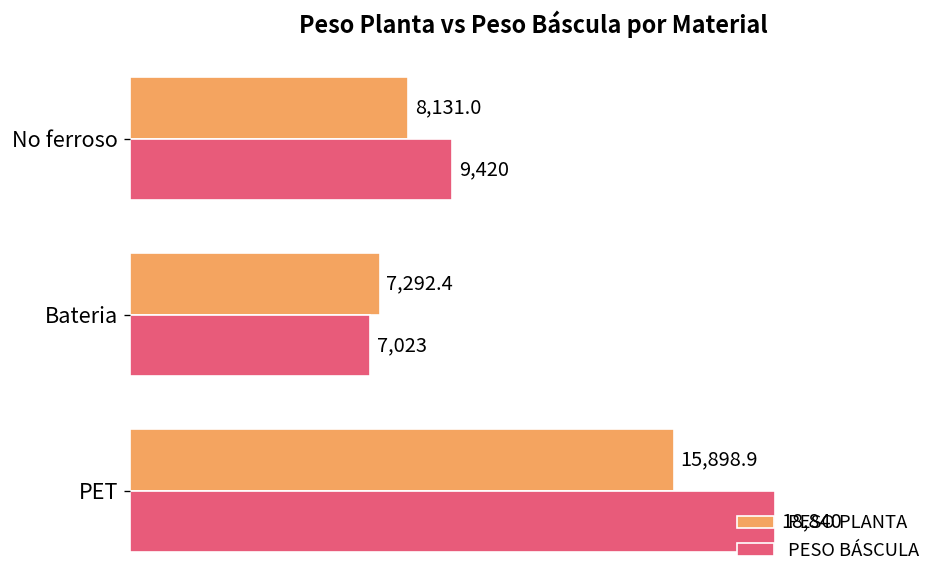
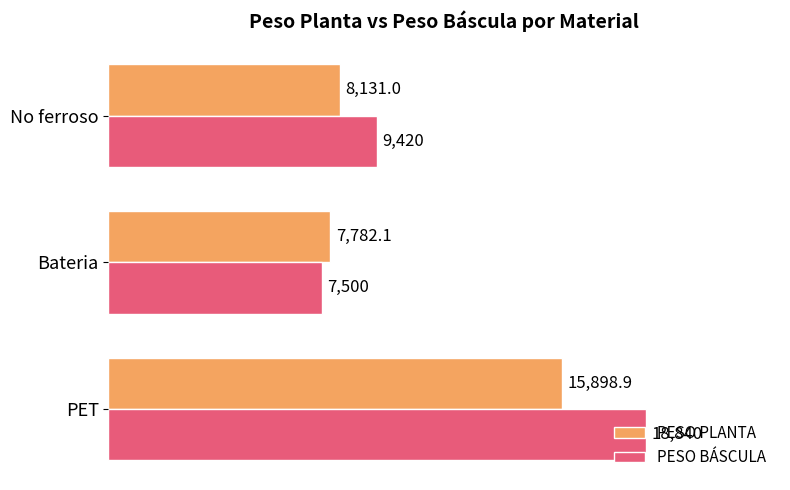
PESO PLANTA, Bateria: 7,292.4 -> 7,782.1
PESO BÁSCULA, Bateria: 7,023 -> 7,500
